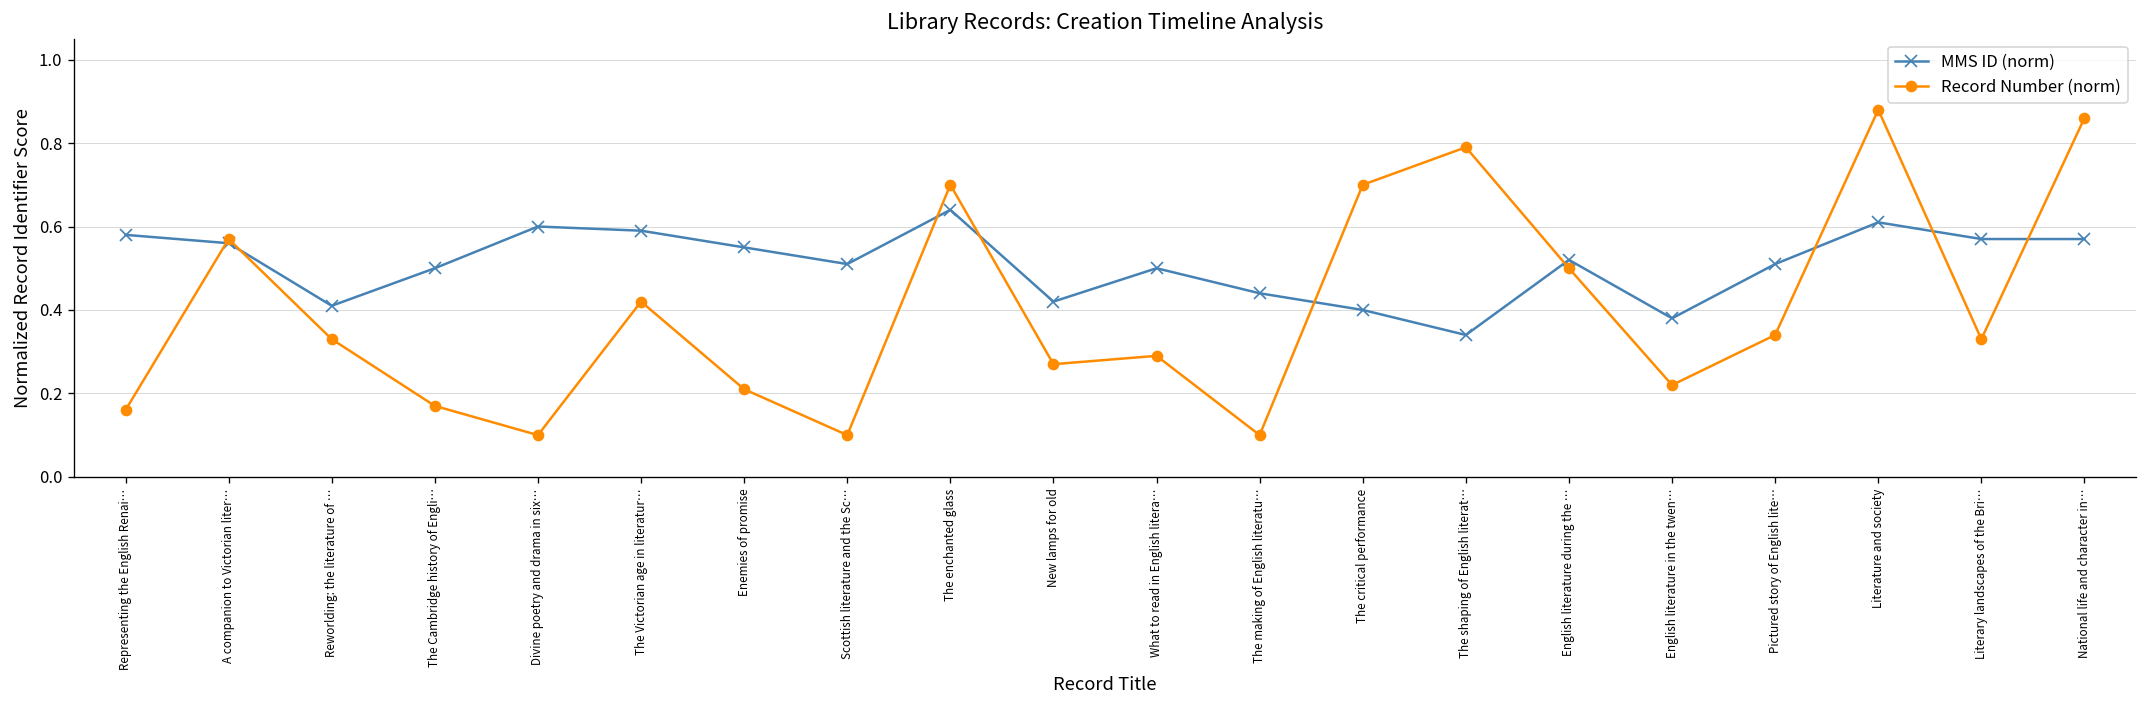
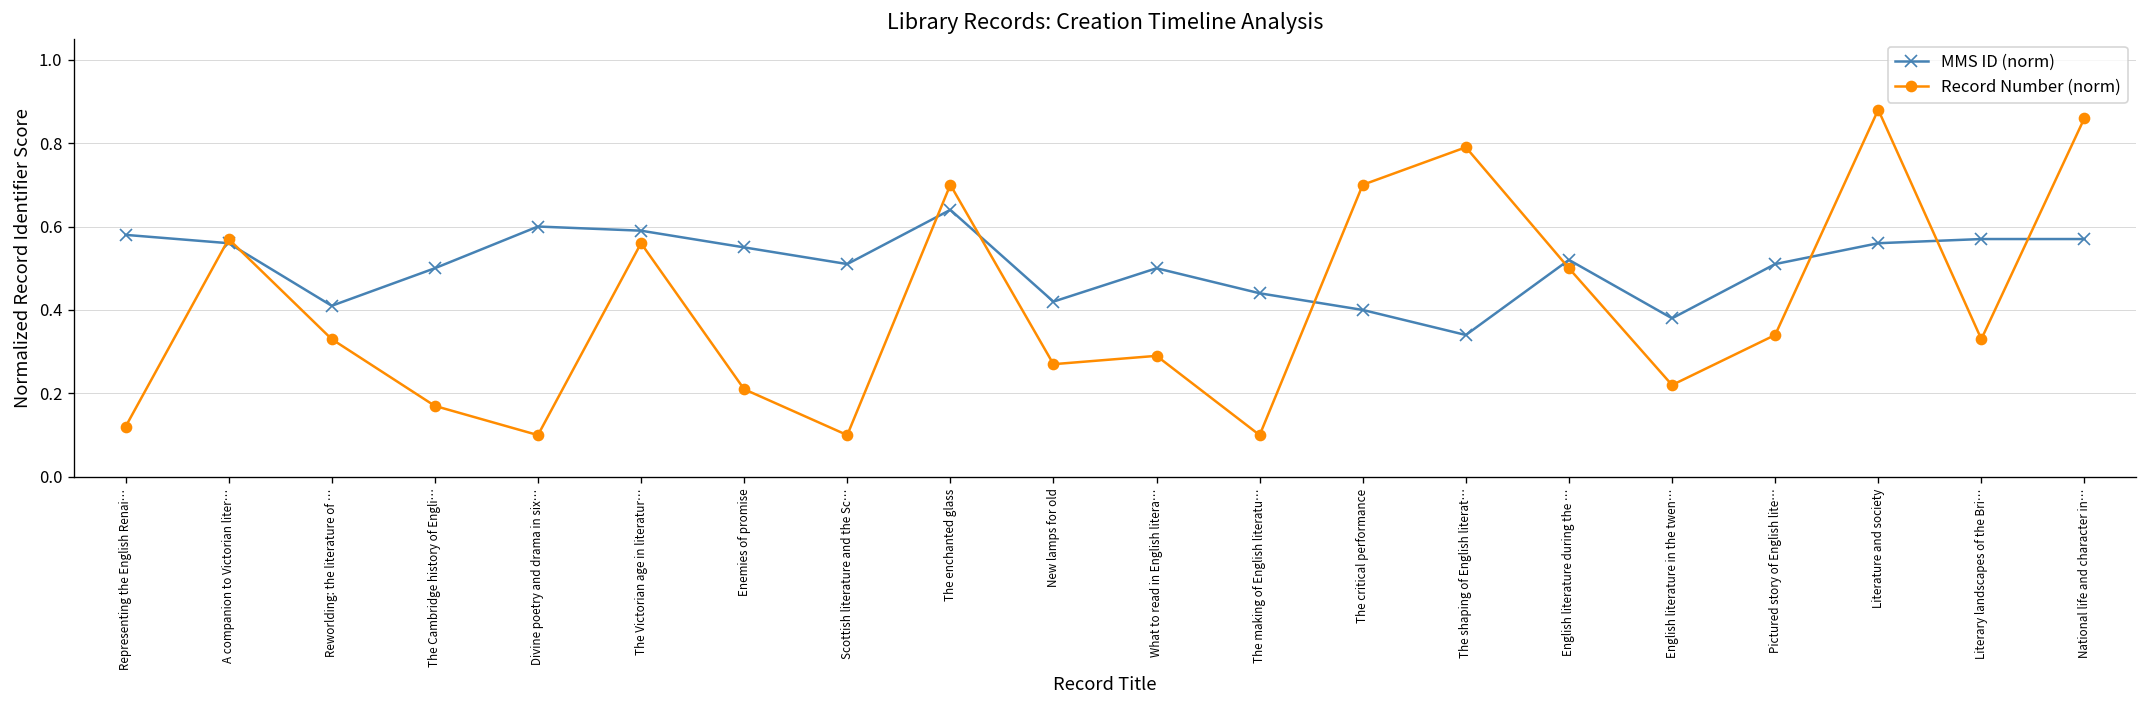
Record Number (norm), Representing the English Renai…: 0.16 -> 0.12
Record Number (norm), The Victorian age in literatur…: 0.42 -> 0.56
MMS ID (norm), Literature and society: 0.61 -> 0.56
